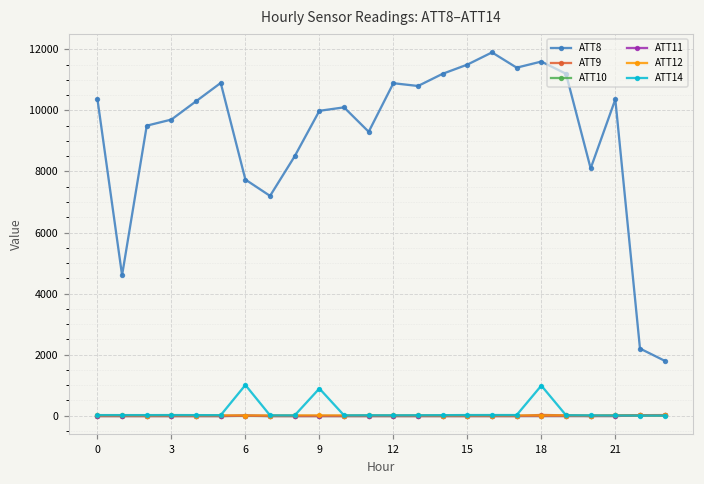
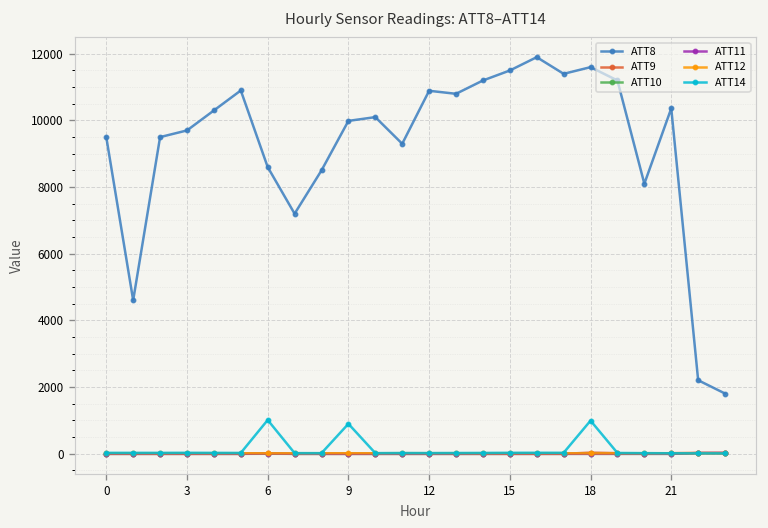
ATT8, 0: 10400 -> 9500
ATT8, 6: 7700 -> 8600
